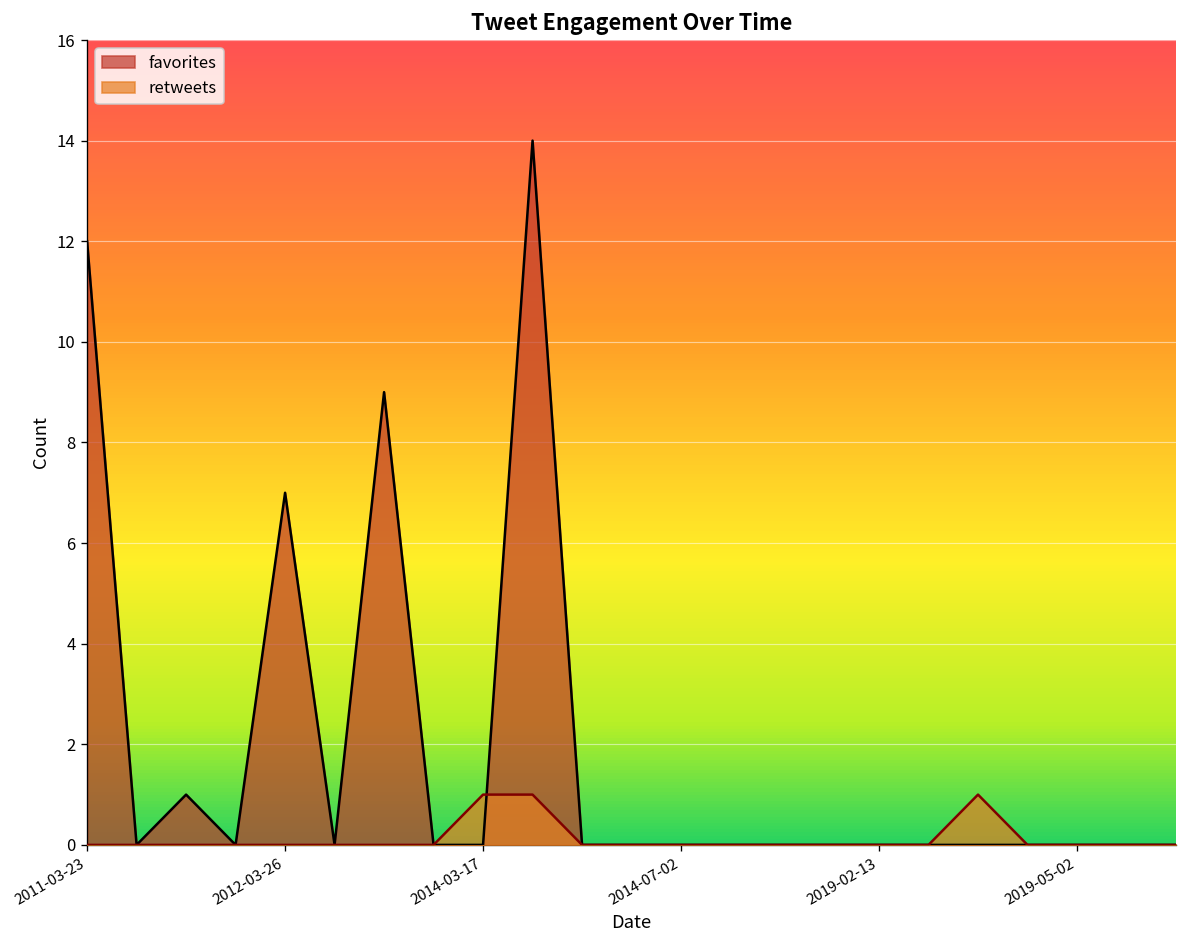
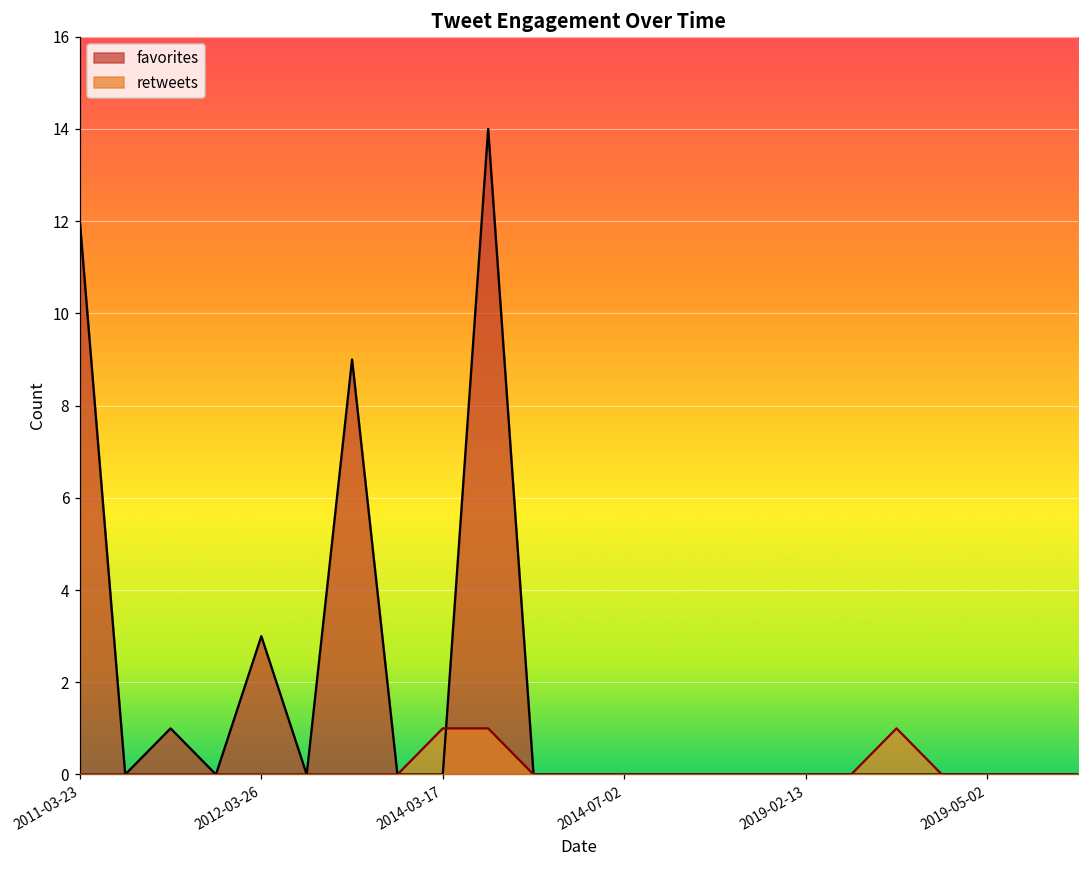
favorites, 2012-03-26: 7 -> 3
